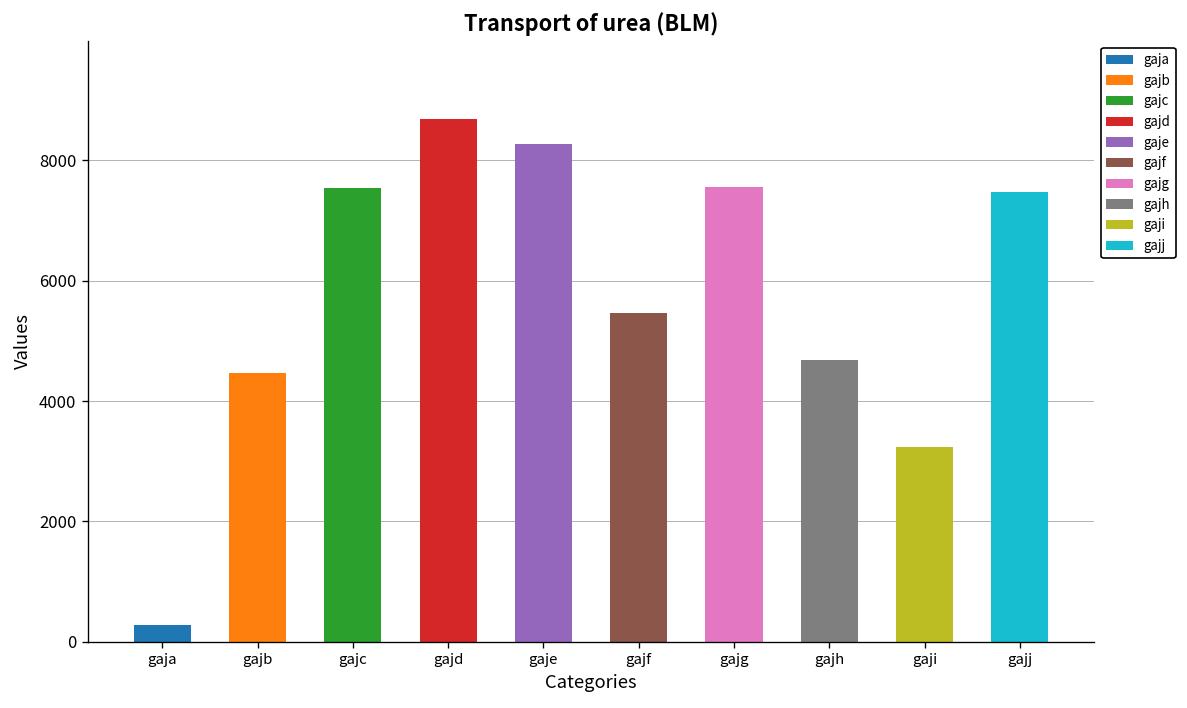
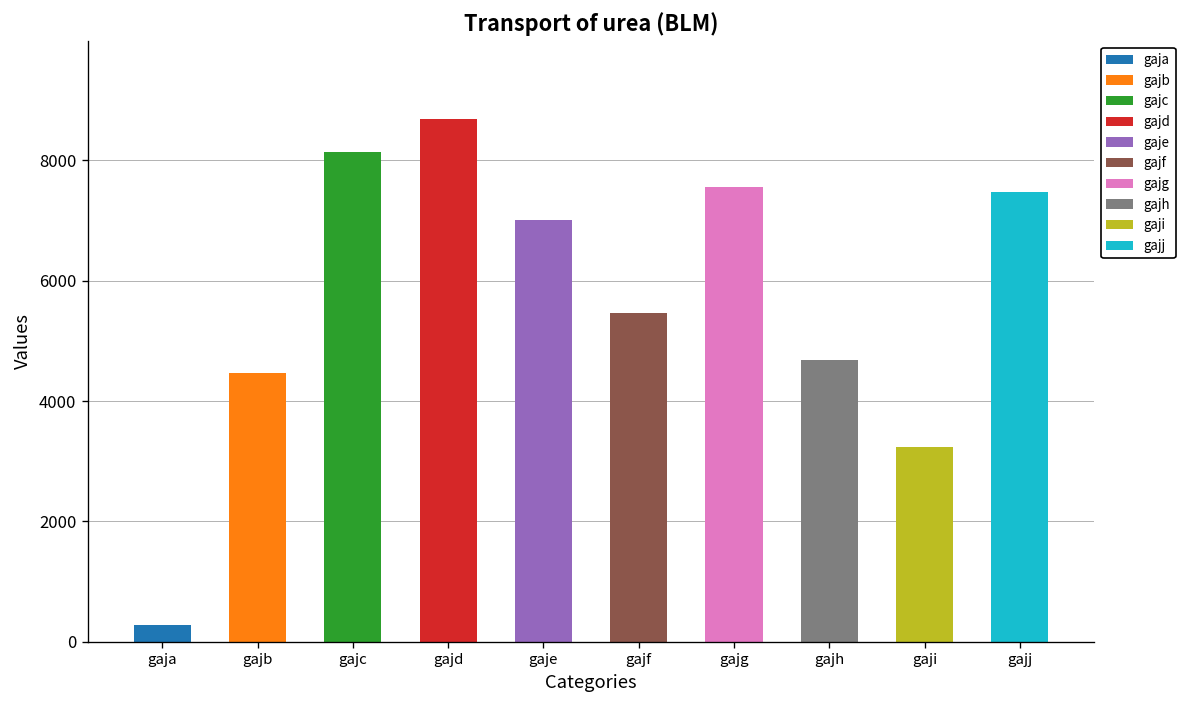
gajc: 7500 -> 8100
gaje: 8300 -> 7000
